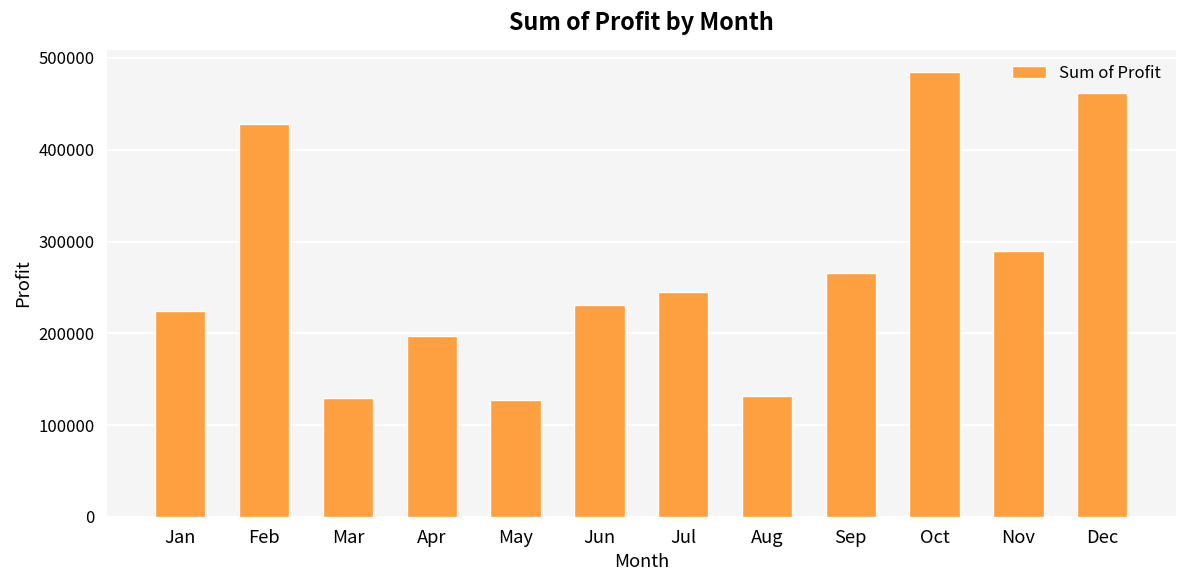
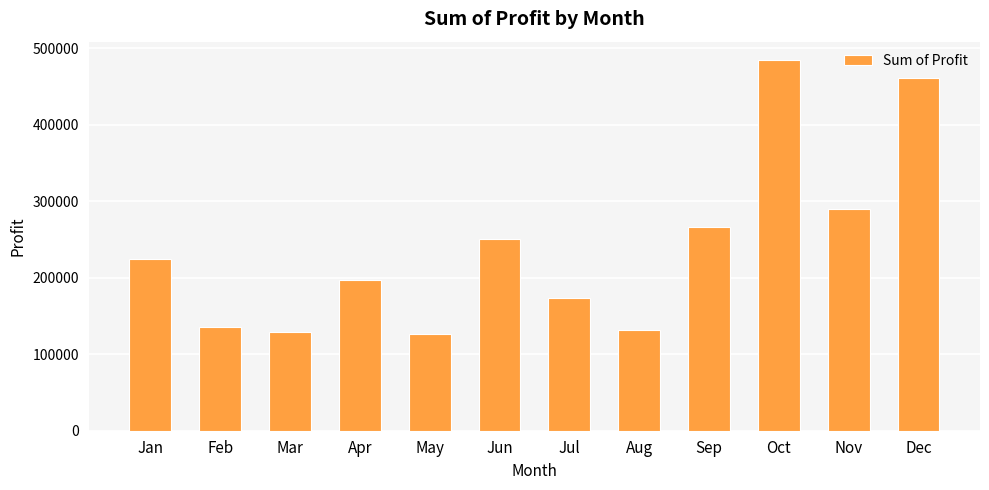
Feb: 430000 -> 140000
Jun: 230000 -> 250000
Jul: 250000 -> 170000
